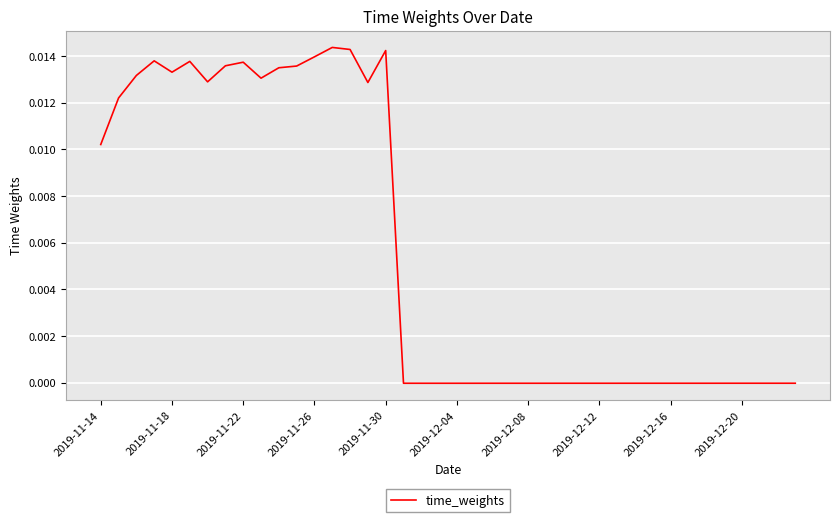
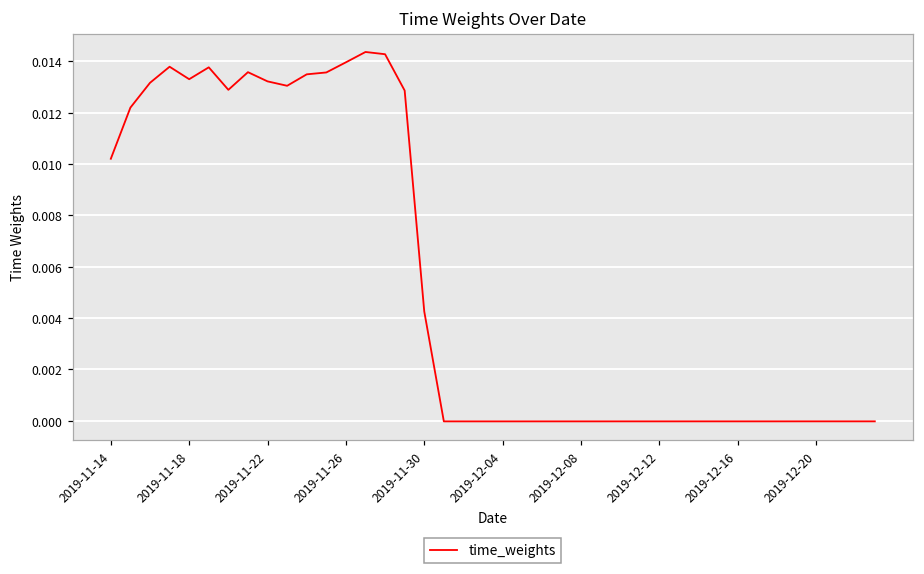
2019-11-22: 0.0137 -> 0.0132
2019-11-30: 0.0142 -> 0.0043
